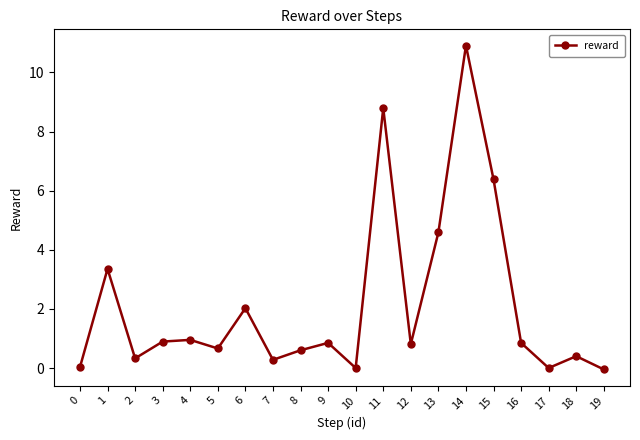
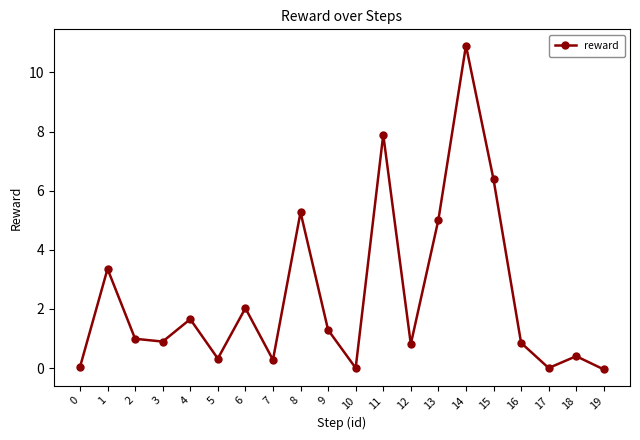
2: 0.3 -> 1.0
4: 1.0 -> 1.7
5: 0.7 -> 0.3
8: 0.6 -> 5.3
9: 0.9 -> 1.3
11: 8.8 -> 7.9
13: 4.6 -> 5.0
